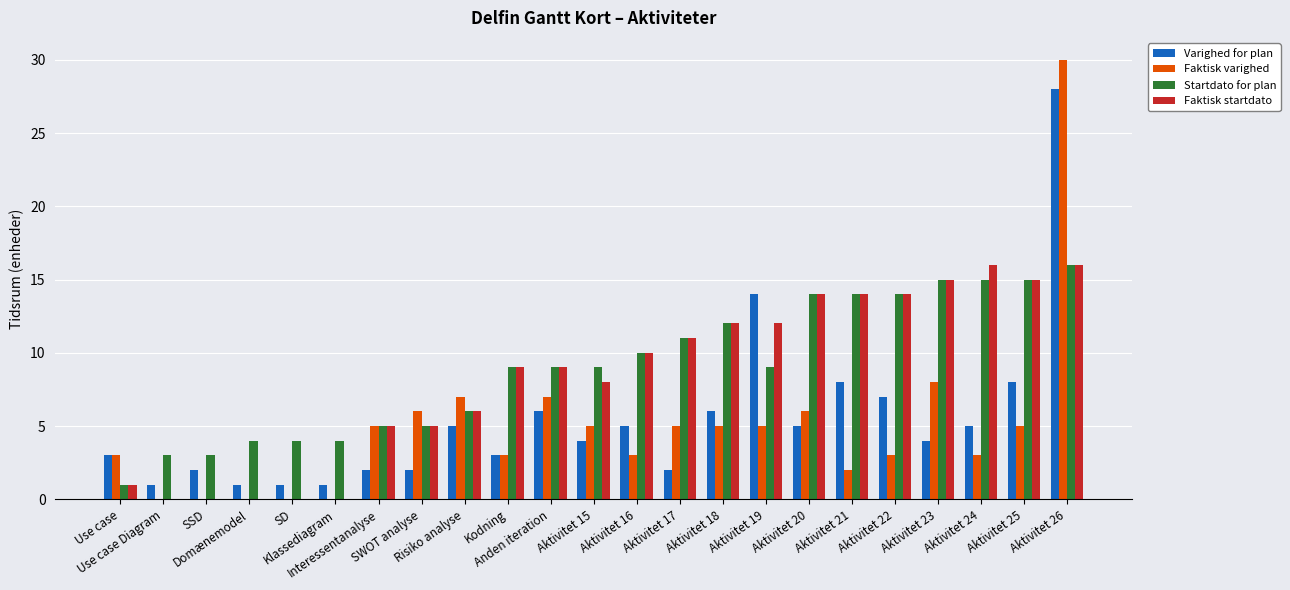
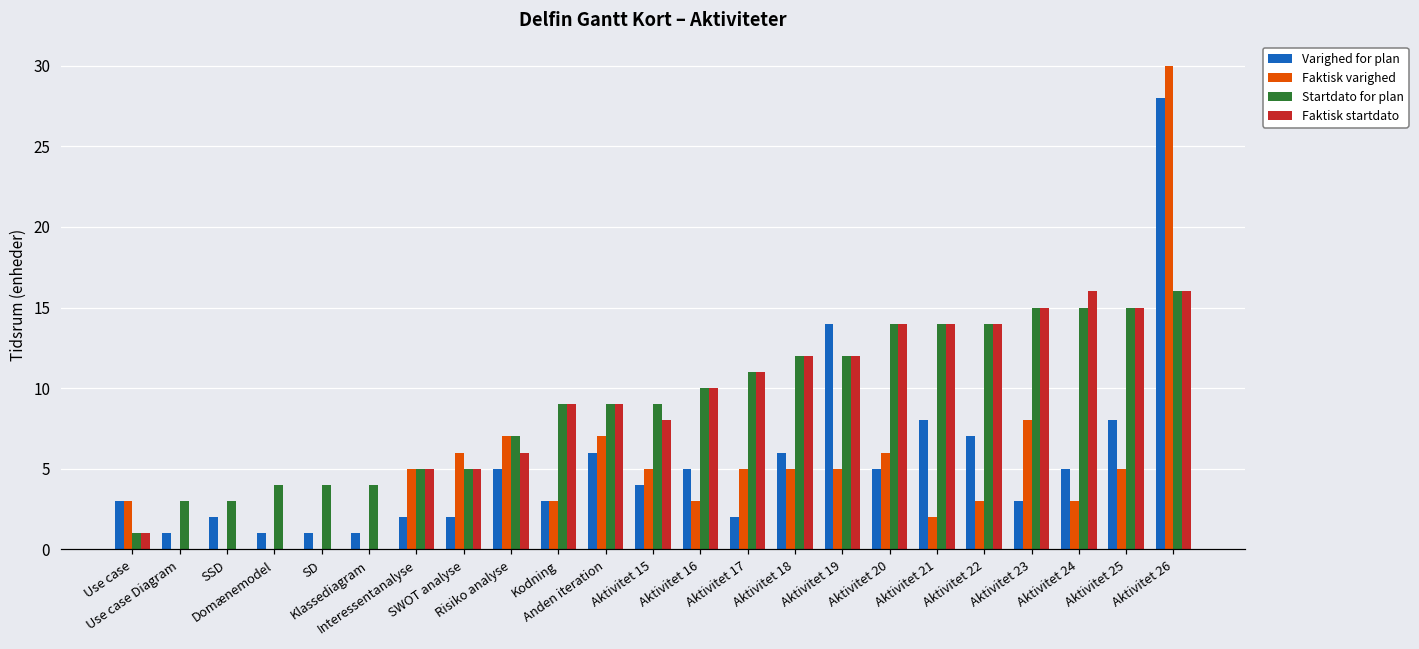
Startdato for plan, Risiko analyse: 6 -> 7
Startdato for plan, Aktivitet 19: 9 -> 12
Varighed for plan, Aktivitet 23: 4 -> 3
